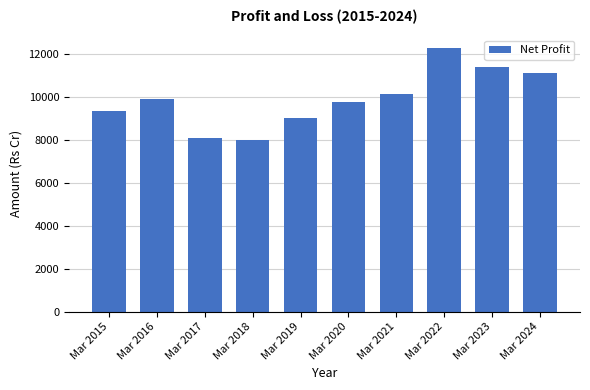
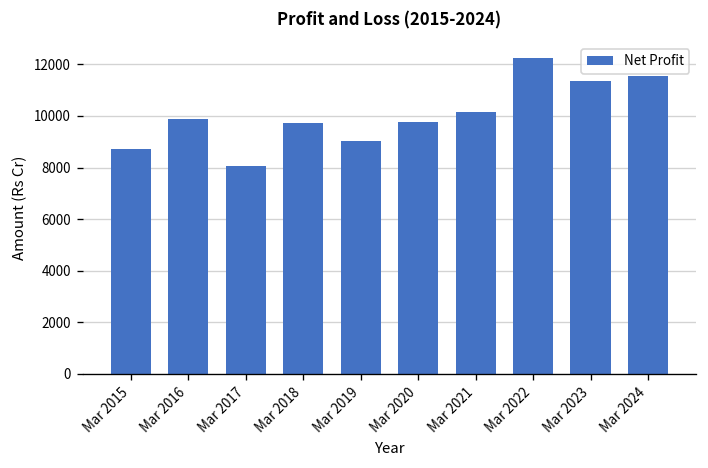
Mar 2015: 9300 -> 8700
Mar 2018: 8000 -> 9700
Mar 2024: 11100 -> 11500
